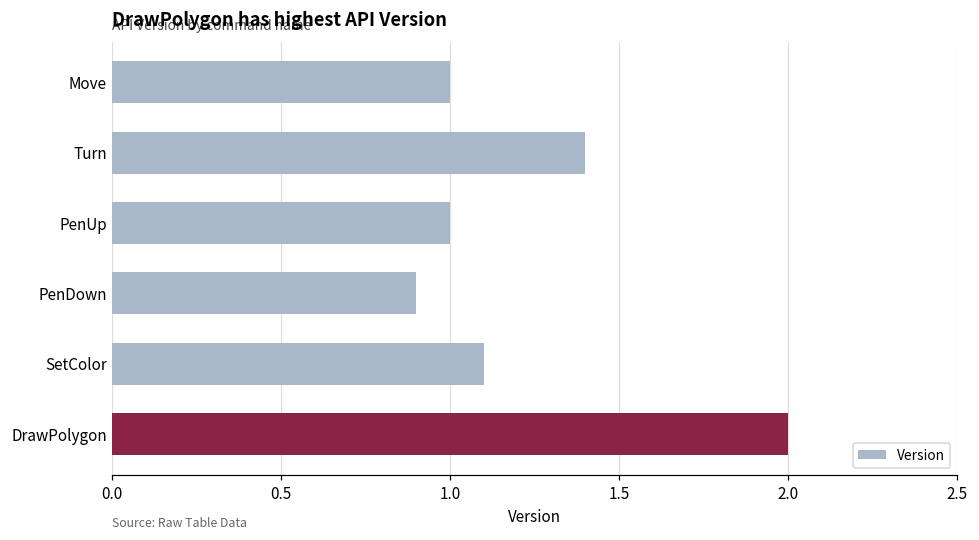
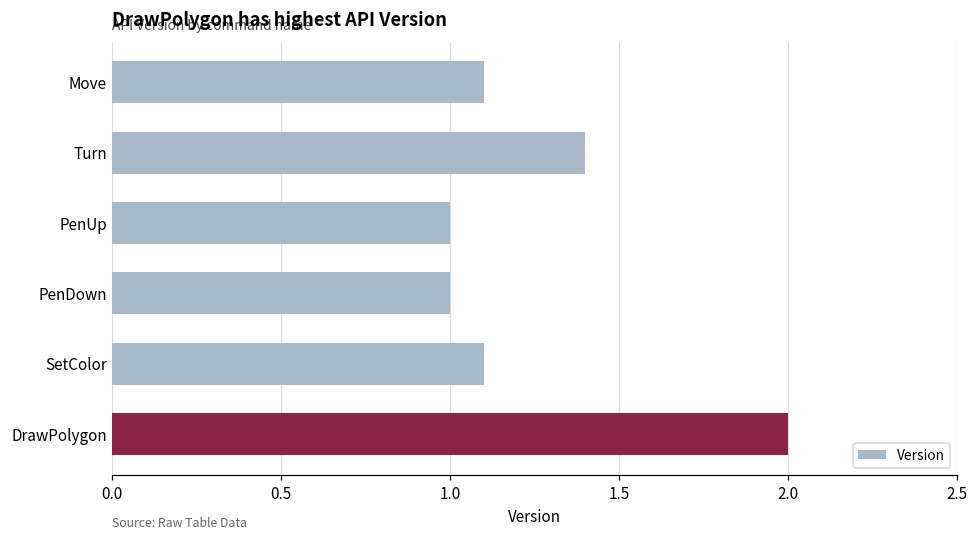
Move: 1.0 -> 1.1
PenDown: 0.9 -> 1.0
